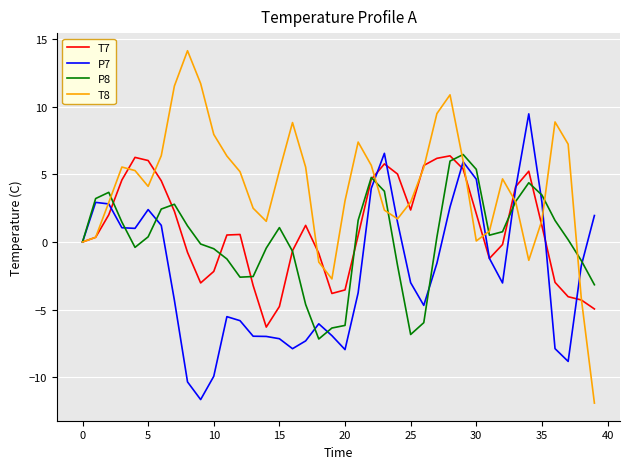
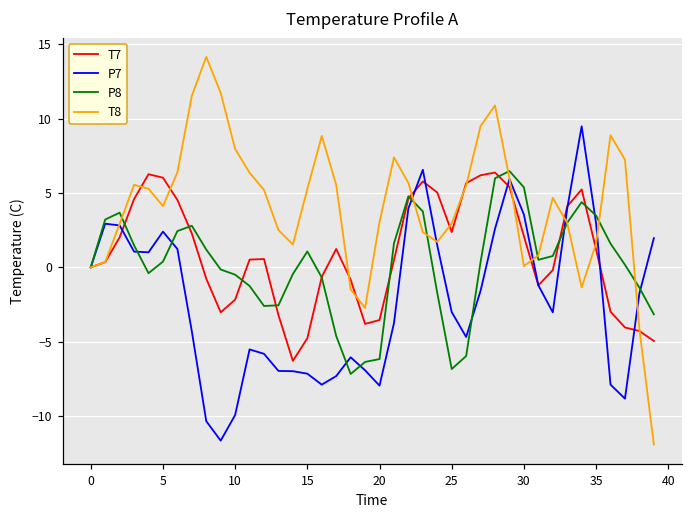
P7, 30: 4.6 -> 3.5
